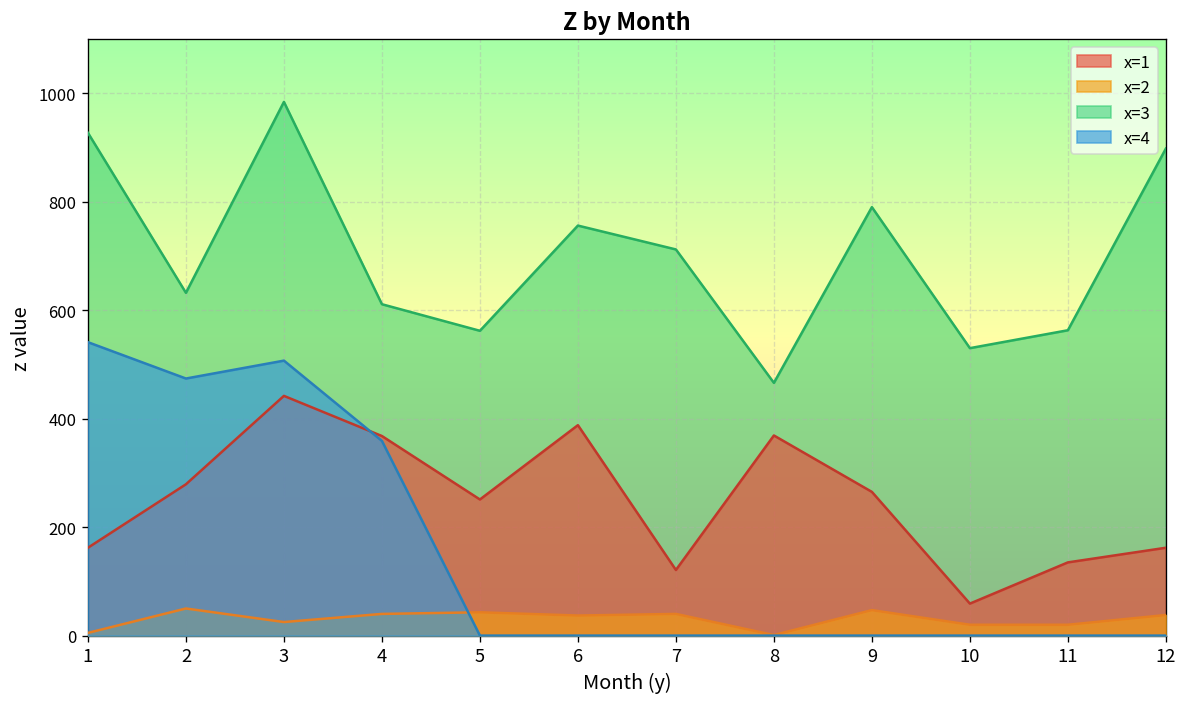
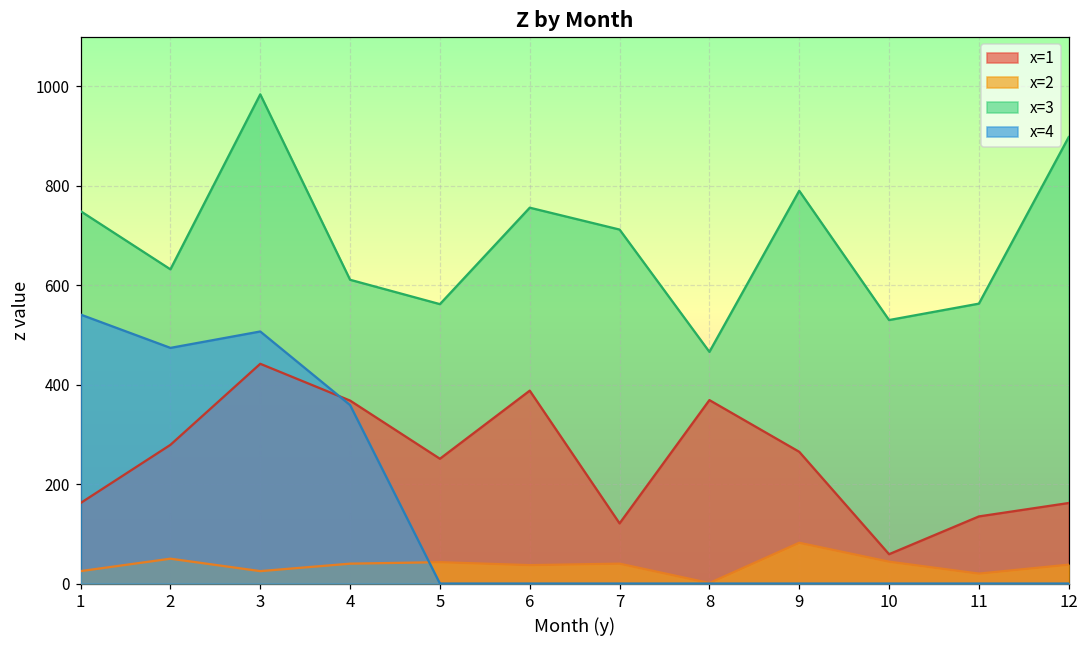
x=2, 1: 10 -> 30
x=3, 1: 930 -> 750
x=2, 9: 50 -> 80
x=2, 10: 20 -> 40
